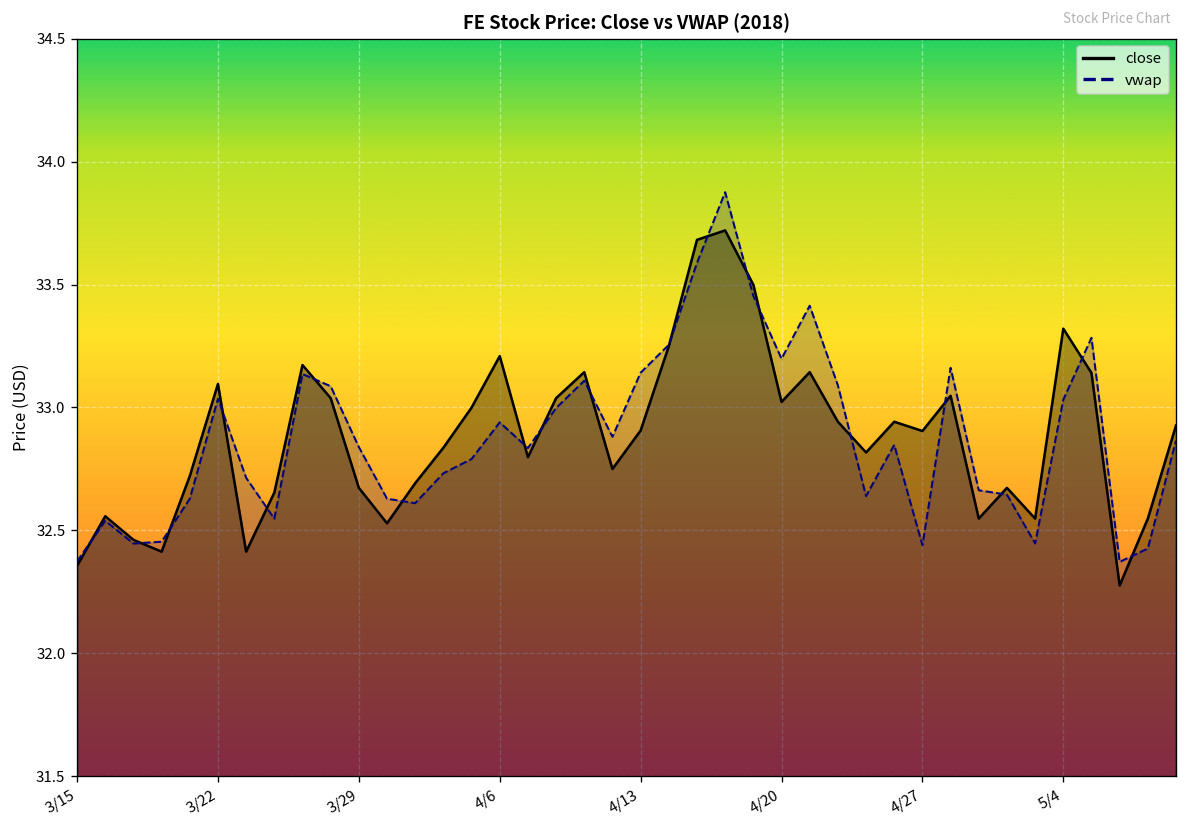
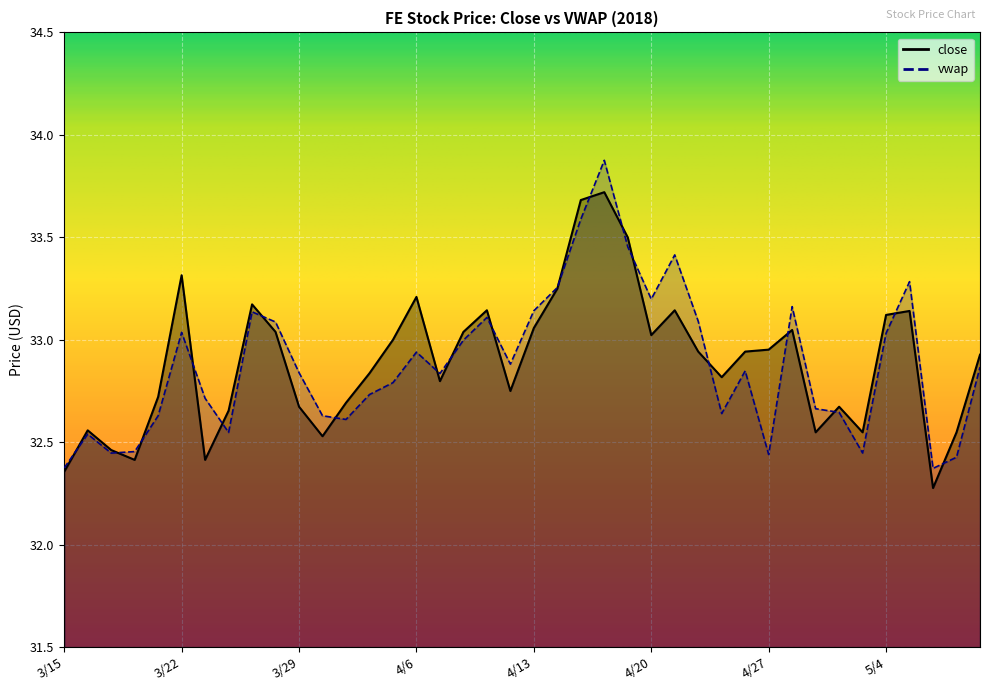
close, 3/22: 33.10 -> 33.31
close, 4/13: 32.91 -> 33.06
close, 4/27: 32.90 -> 32.95
close, 5/4: 33.32 -> 33.12
